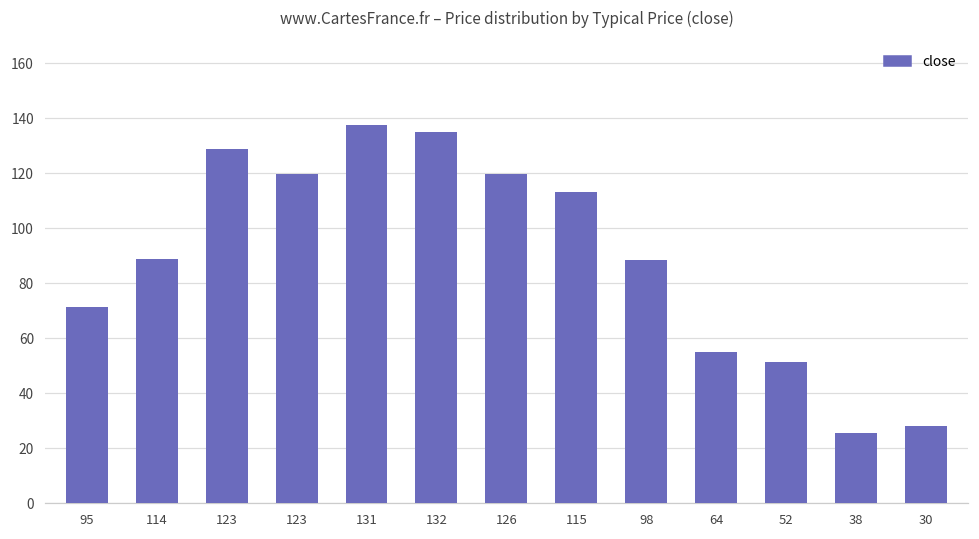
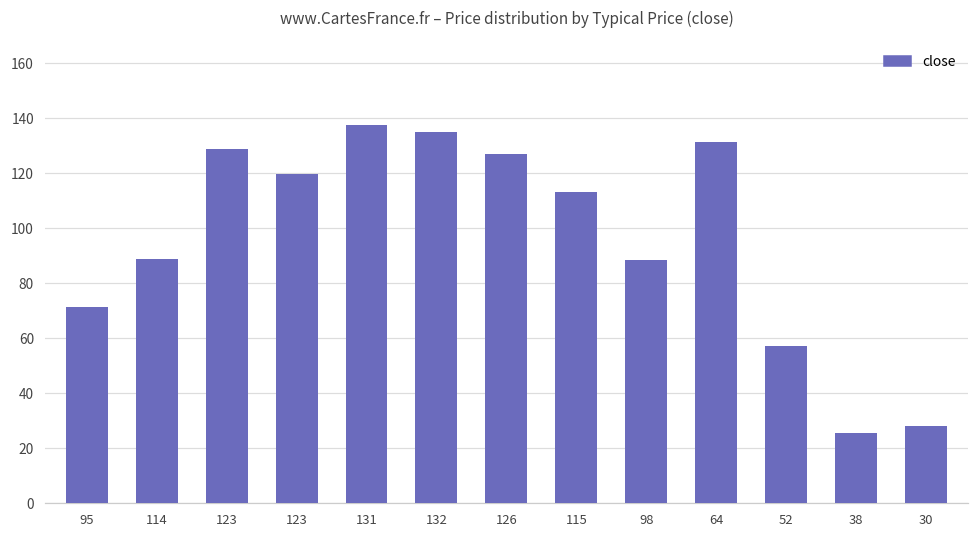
126: 120 -> 127
64: 55 -> 132
52: 51 -> 57
